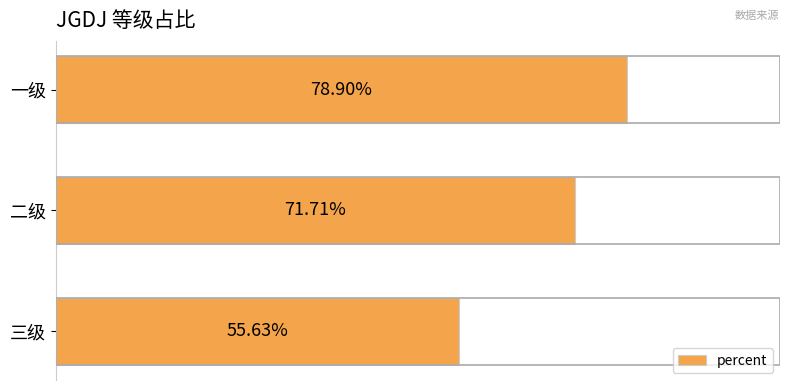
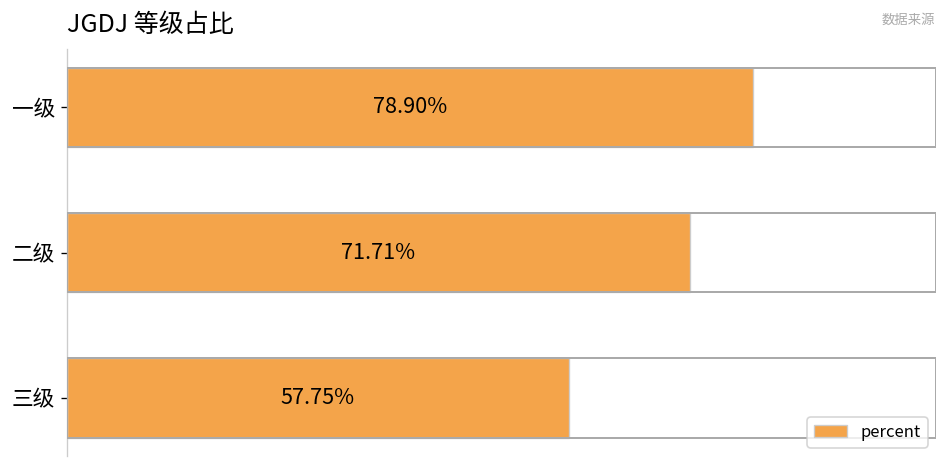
三级: 55.63% -> 57.75%
